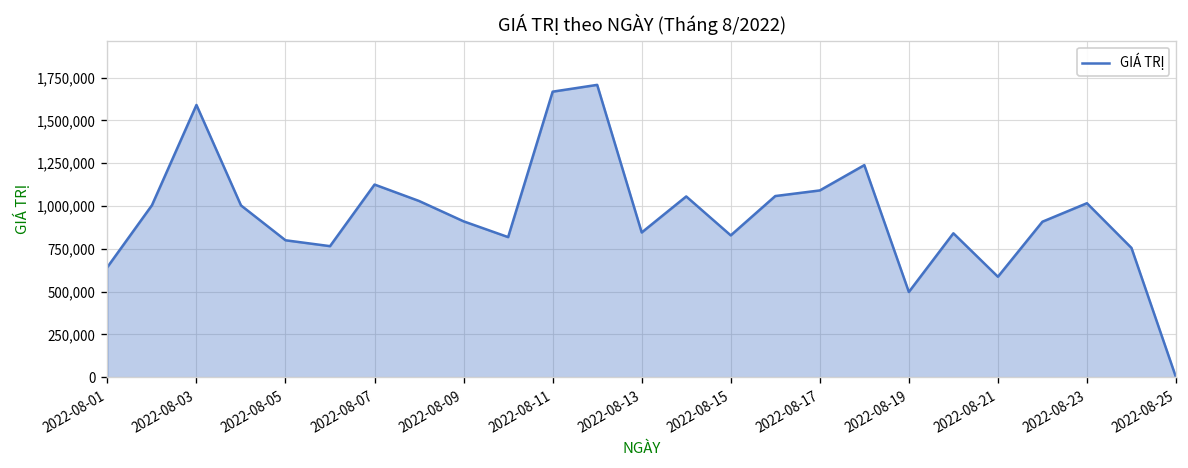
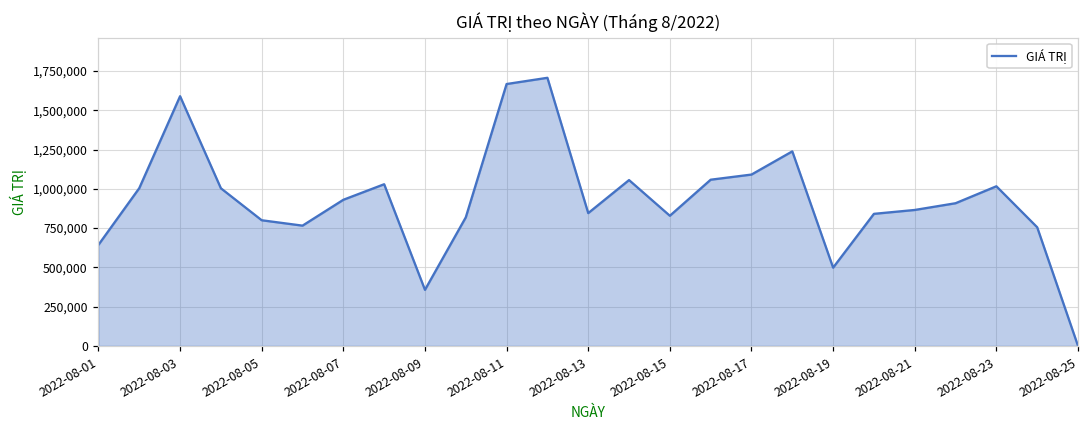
2022-08-07: 1,130,000 -> 930,000
2022-08-09: 910,000 -> 360,000
2022-08-21: 590,000 -> 870,000
